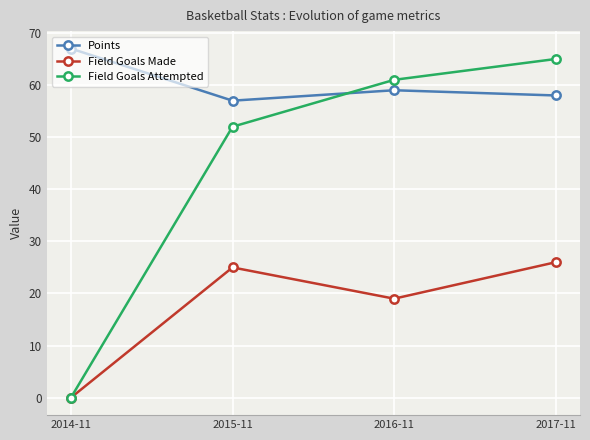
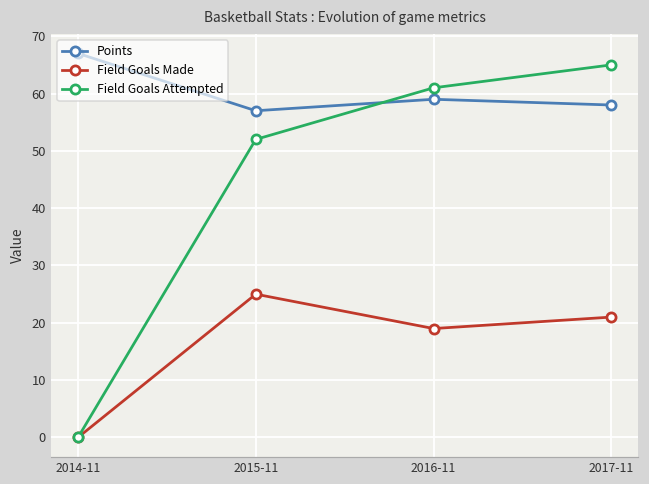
Field Goals Made, 2017-11: 26 -> 21
